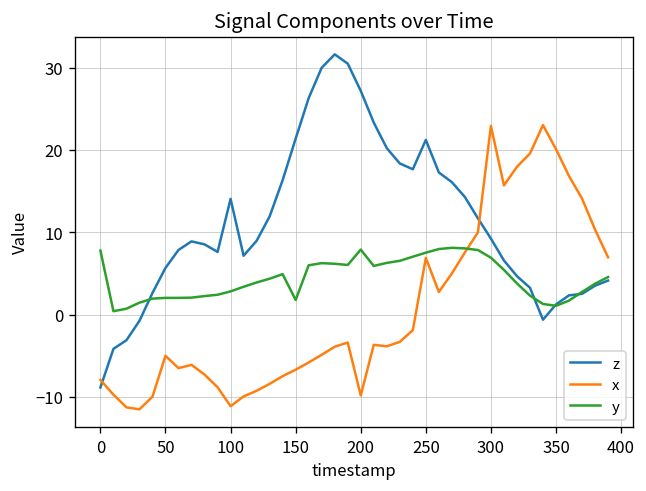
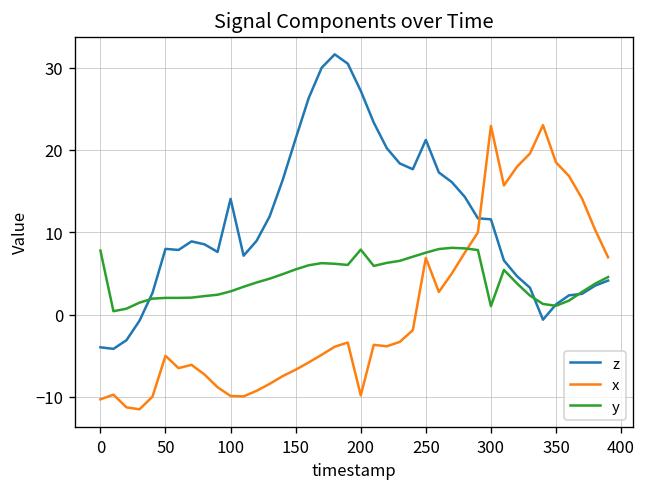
z, 0: -9 -> -4
x, 0: -8 -> -10
z, 50: 6 -> 8
x, 100: -11 -> -10
y, 150: 2 -> 5
z, 300: 9 -> 12
y, 300: 7 -> 1
x, 350: 20 -> 18
